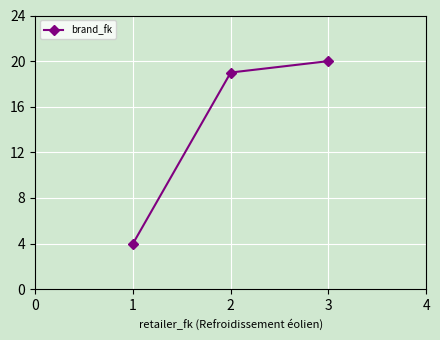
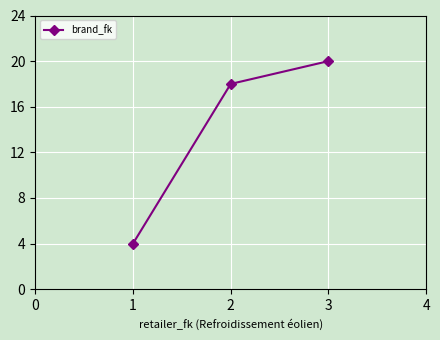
2: 19 -> 18
